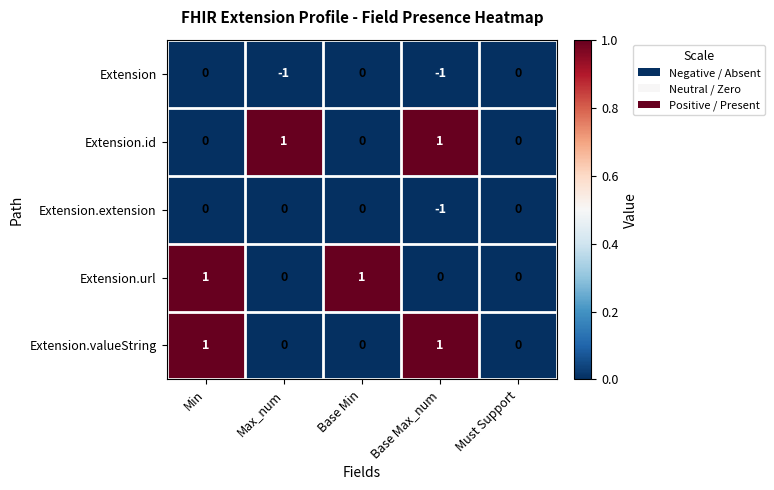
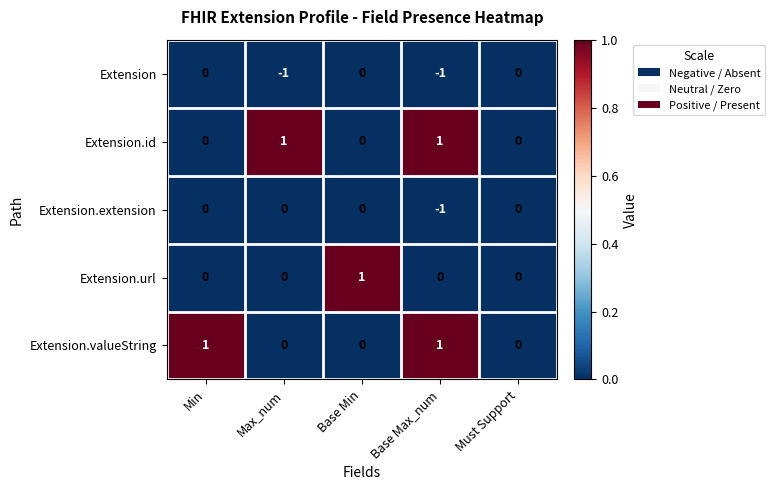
Extension.url, Min: 1 -> 0
